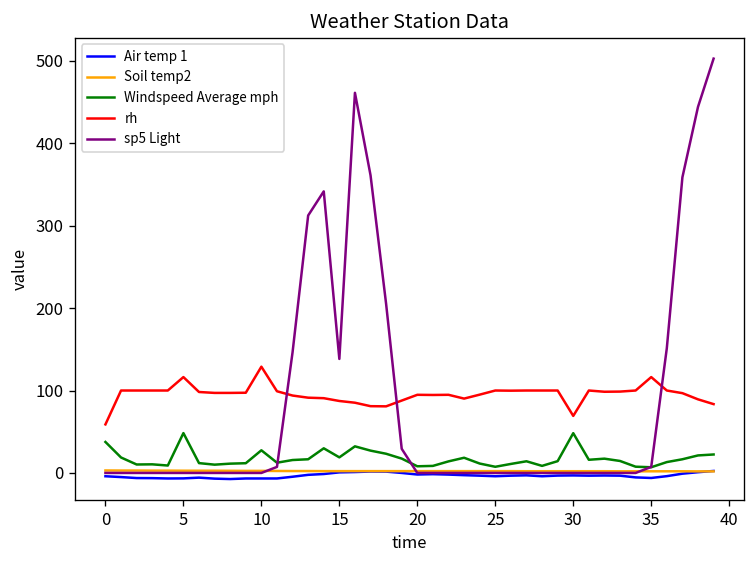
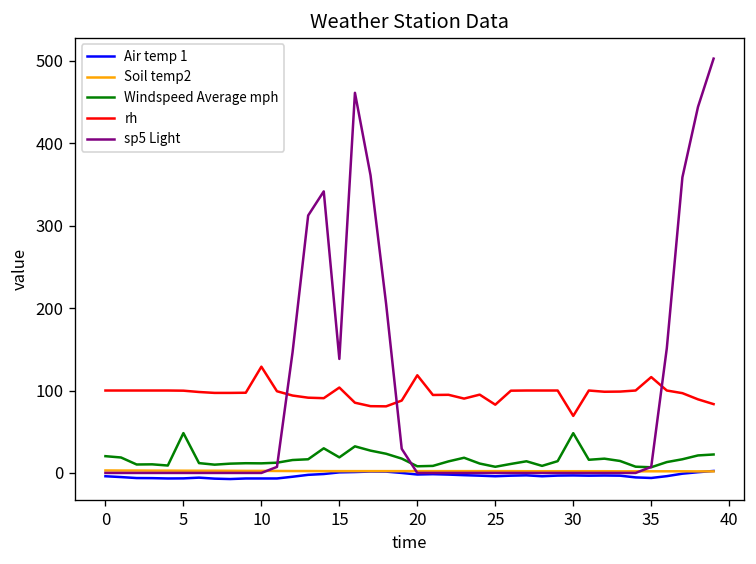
Windspeed Average mph, 0: 40 -> 20
rh, 0: 60 -> 100
rh, 5: 120 -> 100
Windspeed Average mph, 10: 30 -> 10
rh, 15: 90 -> 100
rh, 20: 90 -> 120
rh, 25: 100 -> 80
